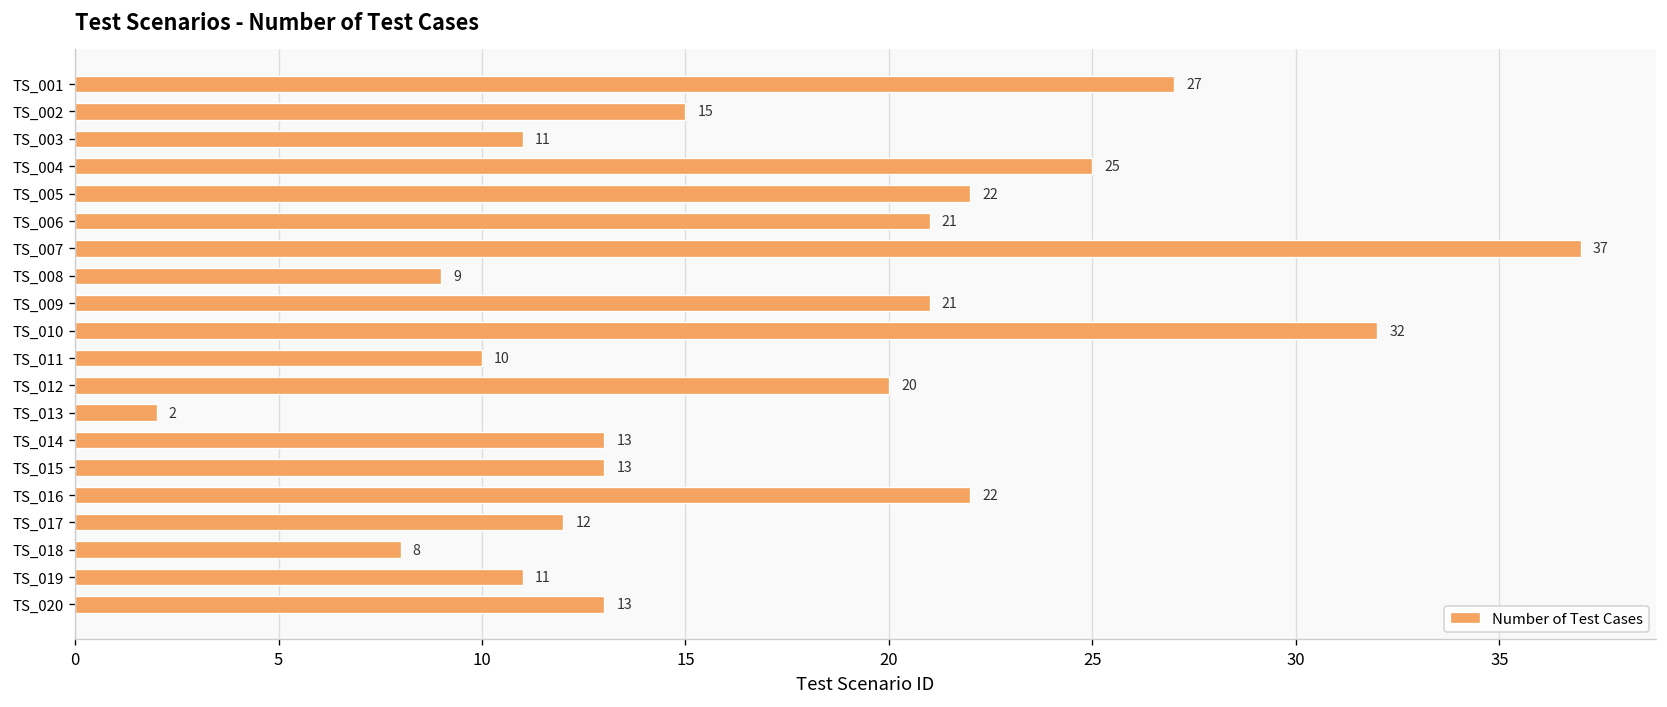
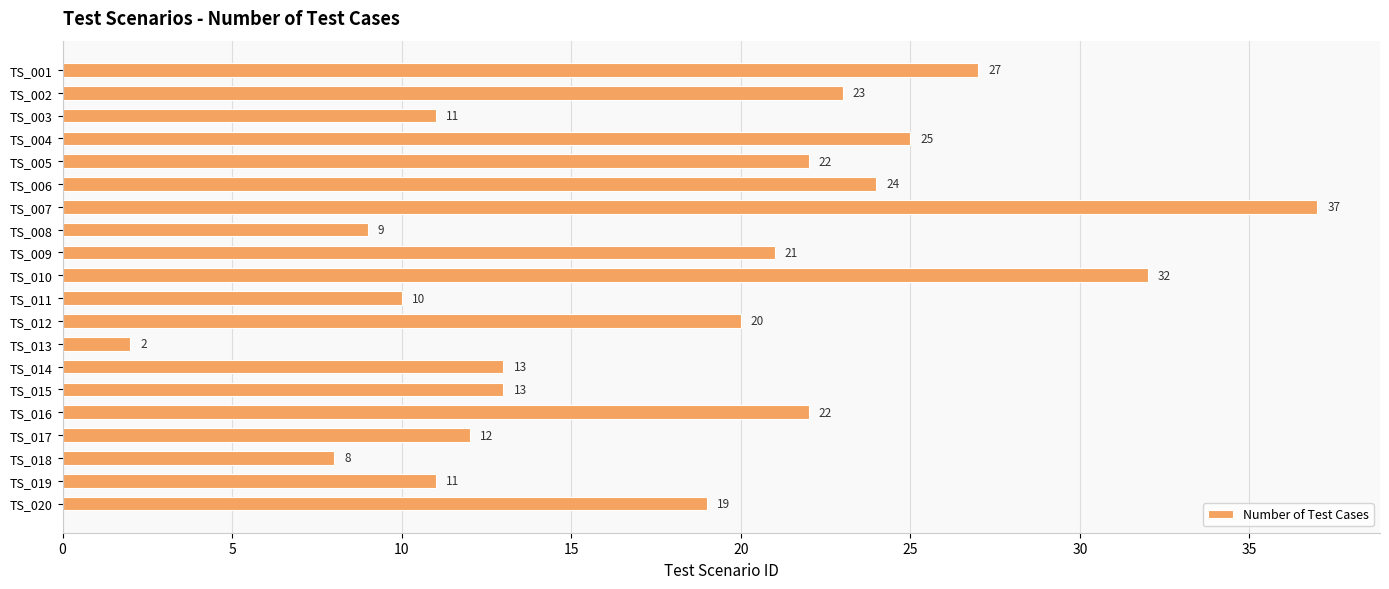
TS_002: 15 -> 23
TS_006: 21 -> 24
TS_020: 13 -> 19
